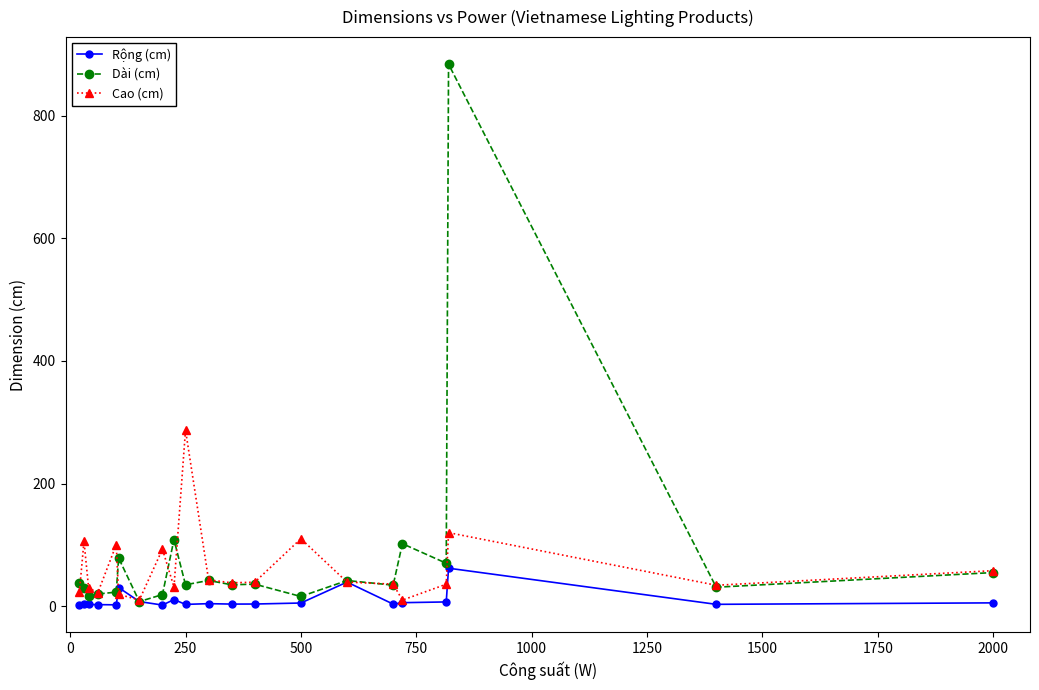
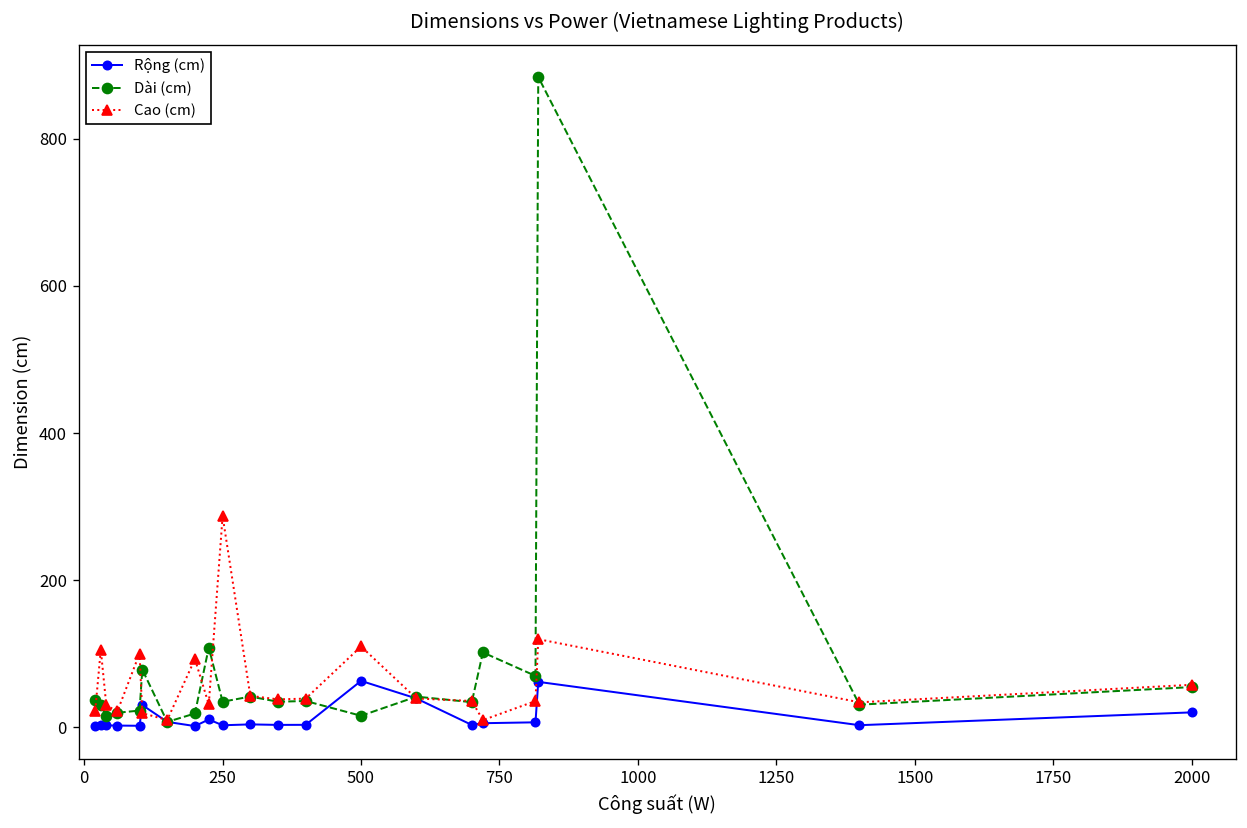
Rộng (cm), 500: 10 -> 60
Rộng (cm), 2000: 10 -> 20
